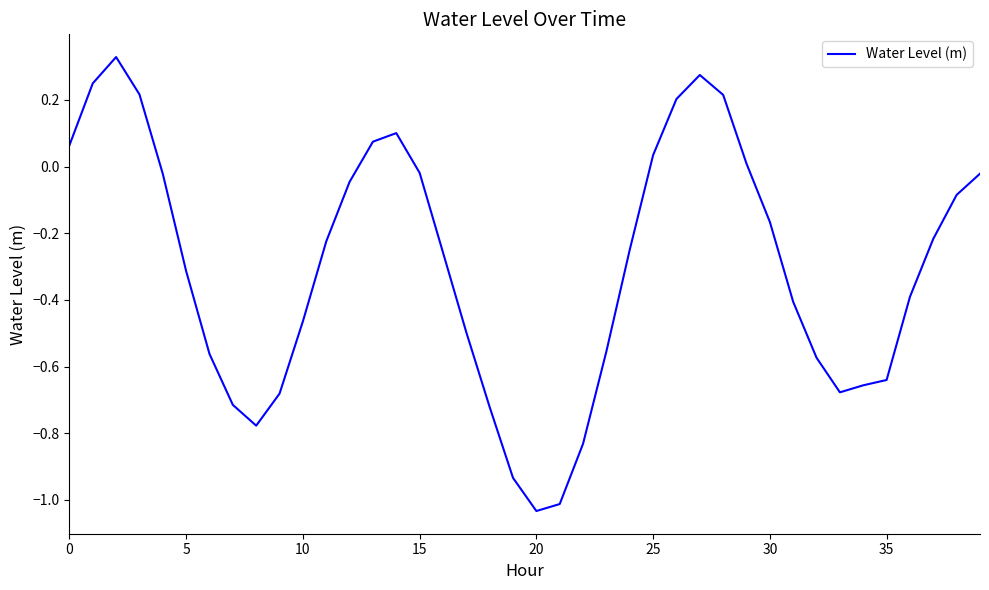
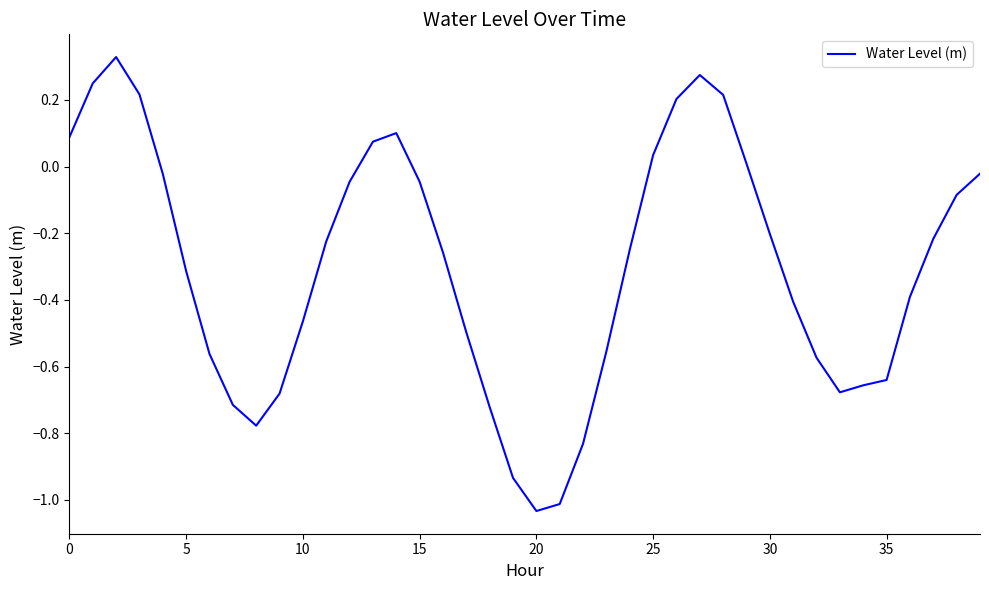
0: 0.06 -> 0.09
15: -0.02 -> -0.05
30: -0.17 -> -0.20
